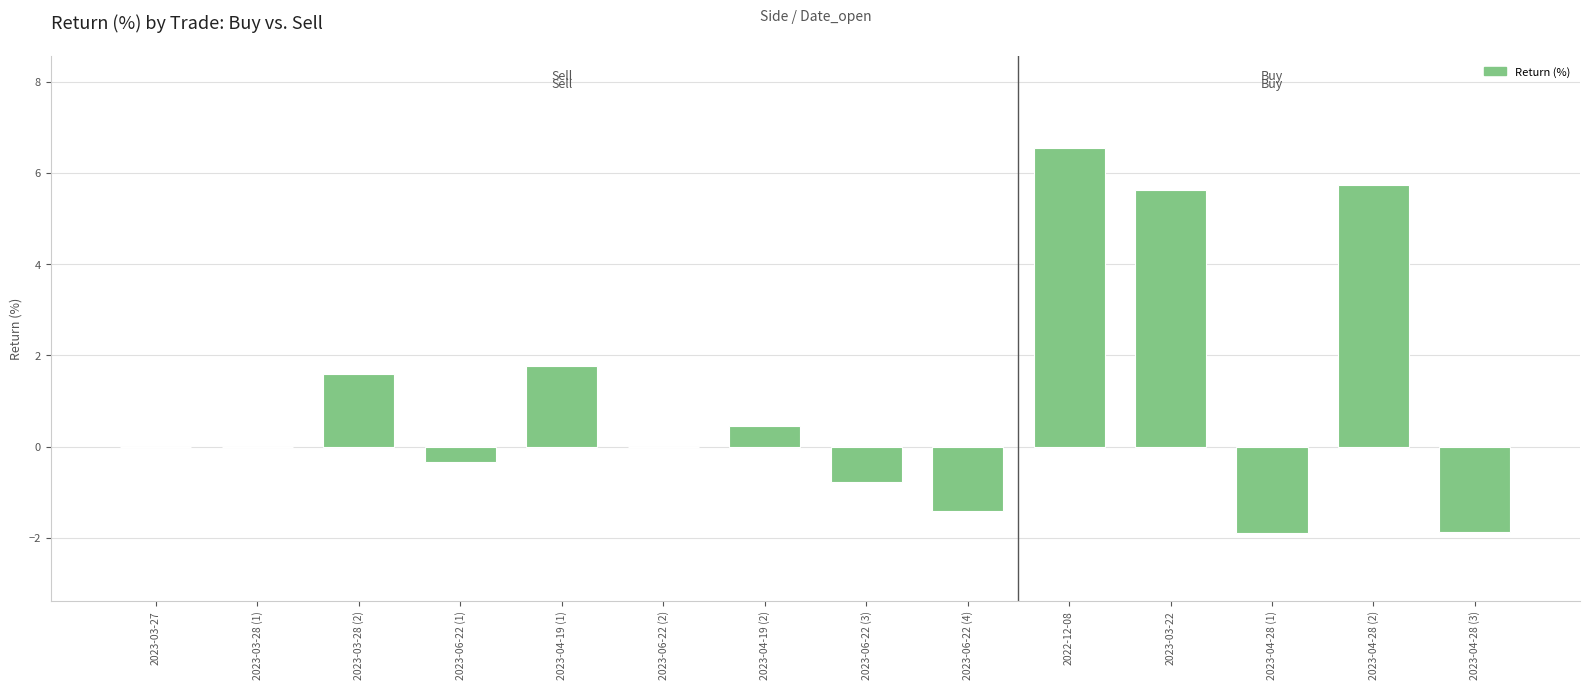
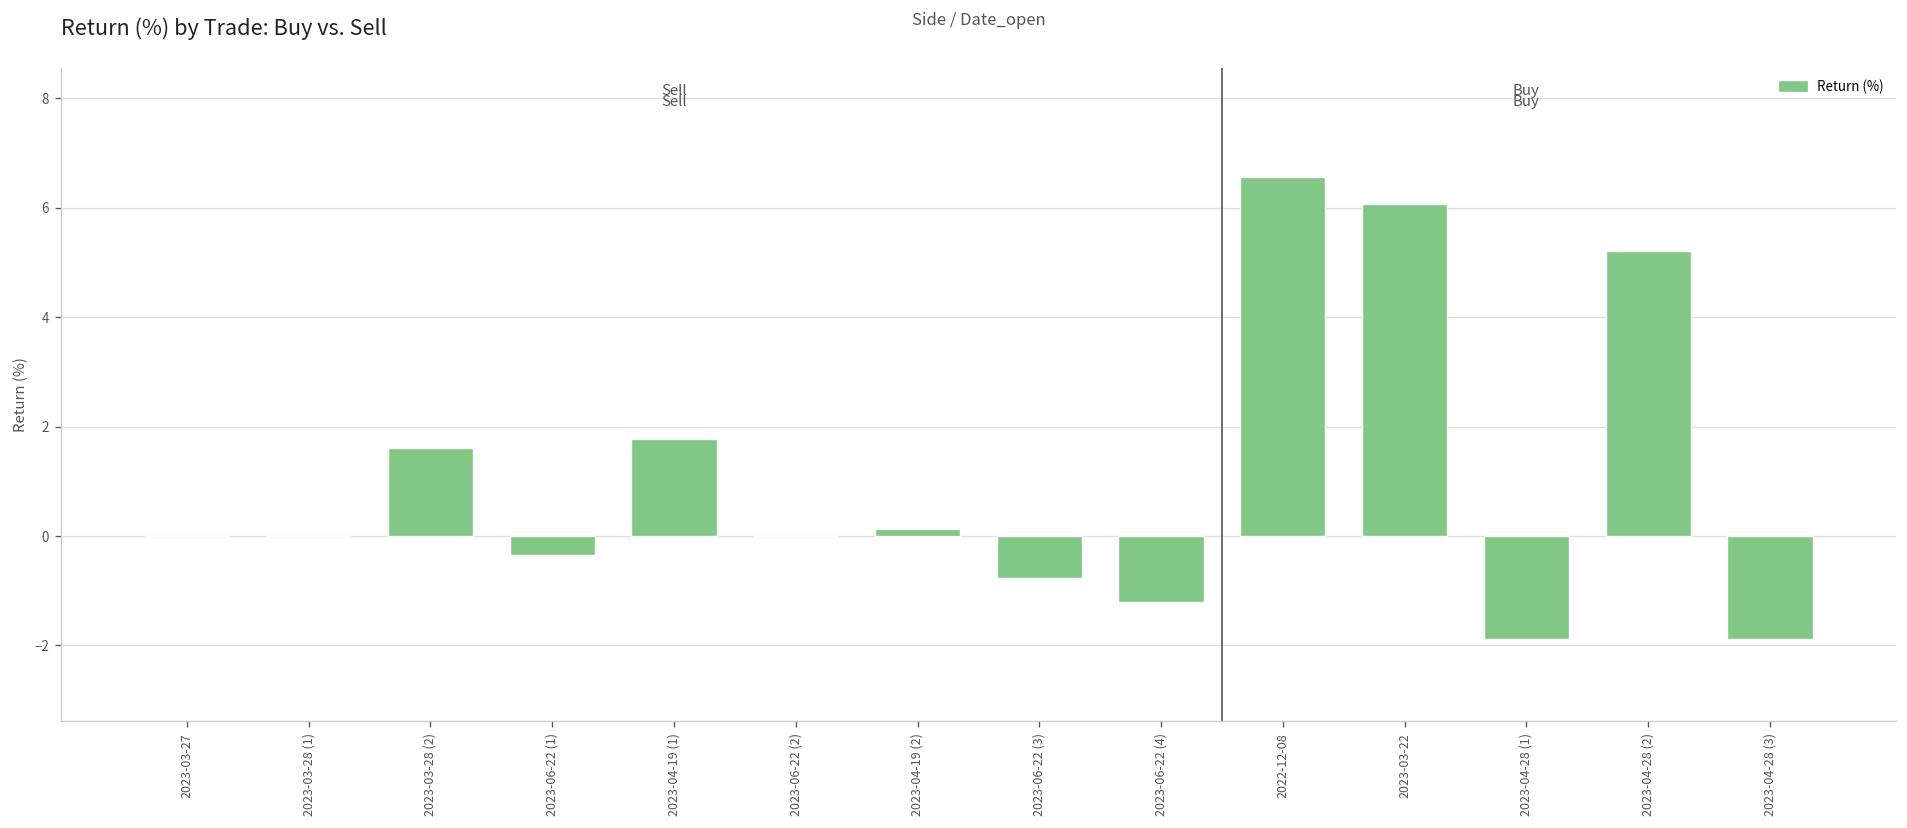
2023-04-19 (2): 0.4 -> 0.1
2023-06-22 (4): -1.4 -> -1.2
2023-03-22: 5.6 -> 6.1
2023-04-28 (2): 5.7 -> 5.2
